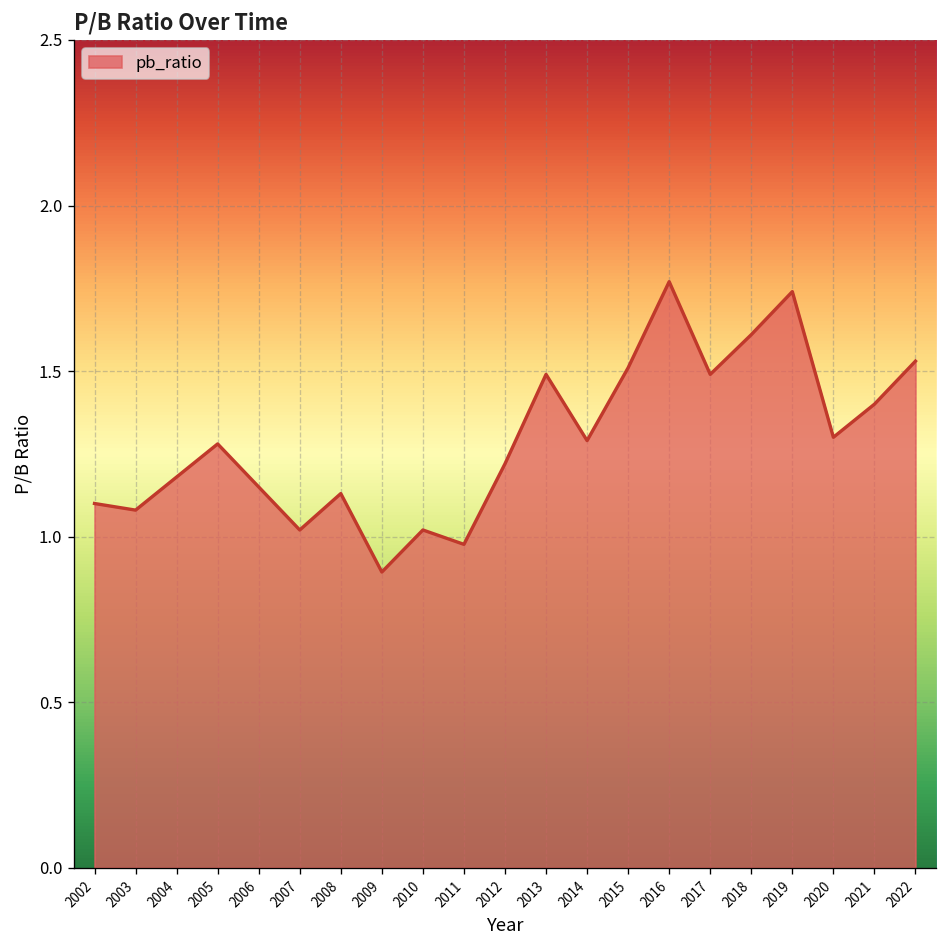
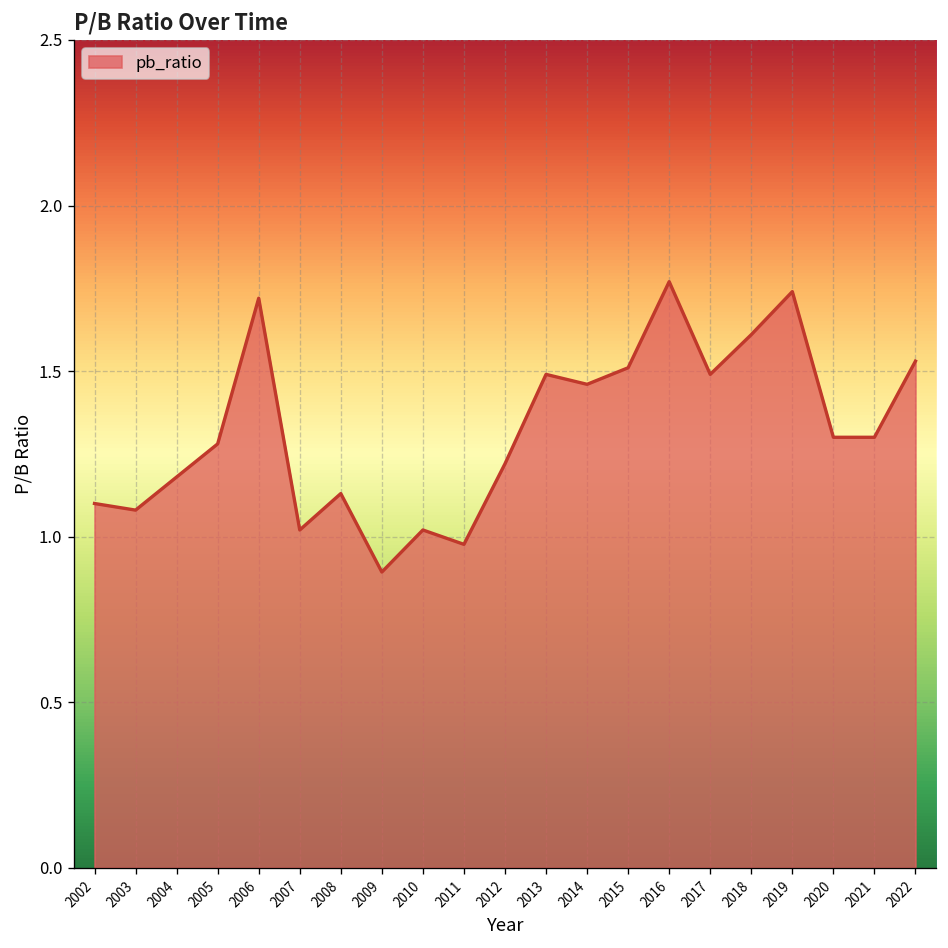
2006: 1.15 -> 1.72
2014: 1.29 -> 1.46
2021: 1.4 -> 1.3
